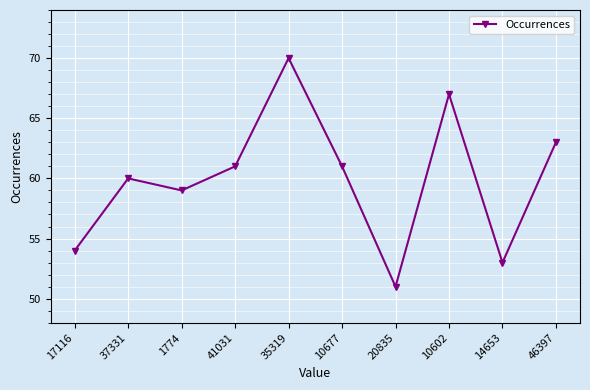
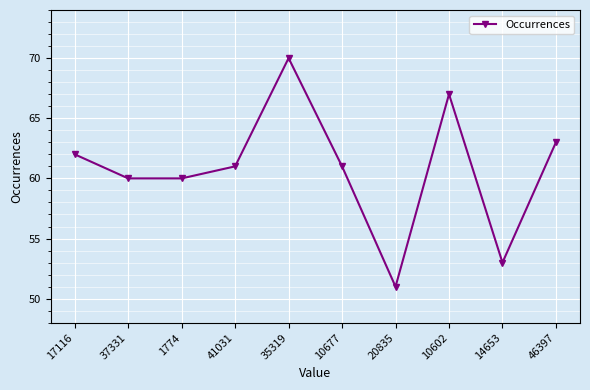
17116: 54 -> 62
1774: 59 -> 60
